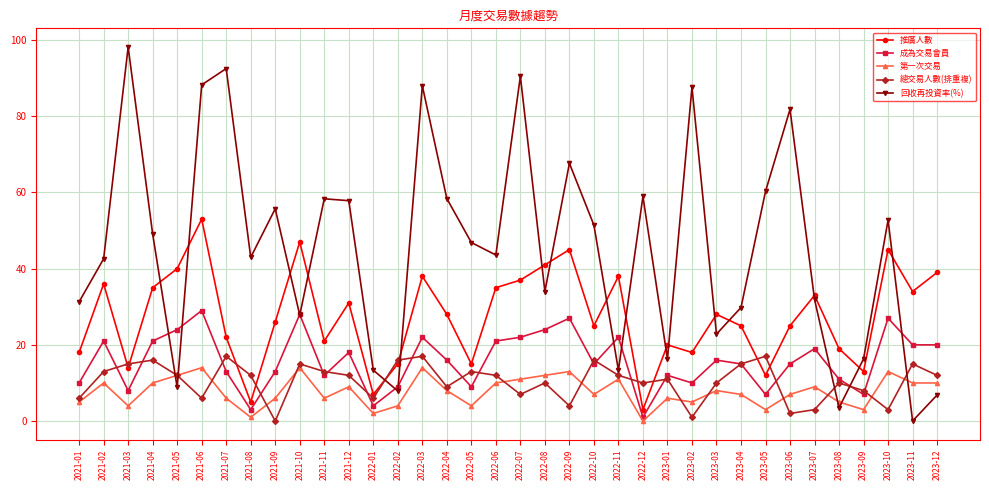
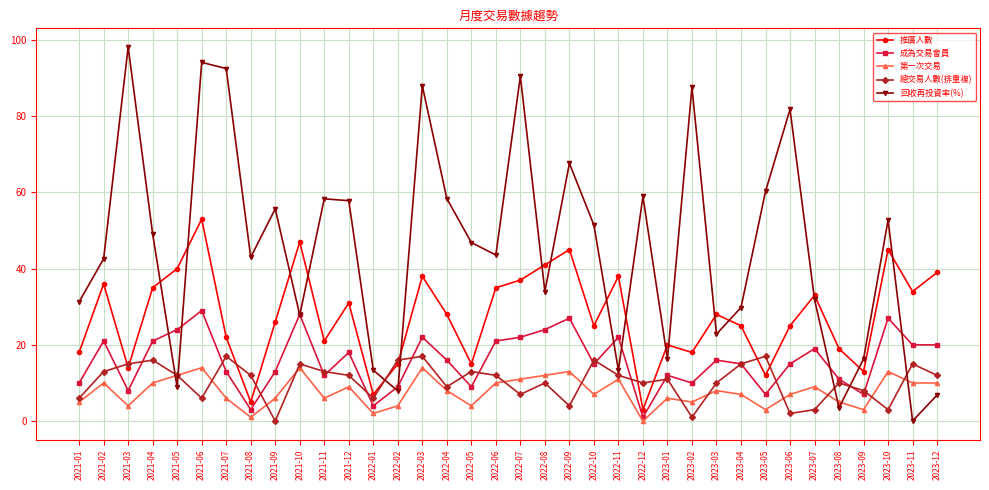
回收再投資率(%), 2021-06: 88 -> 94
